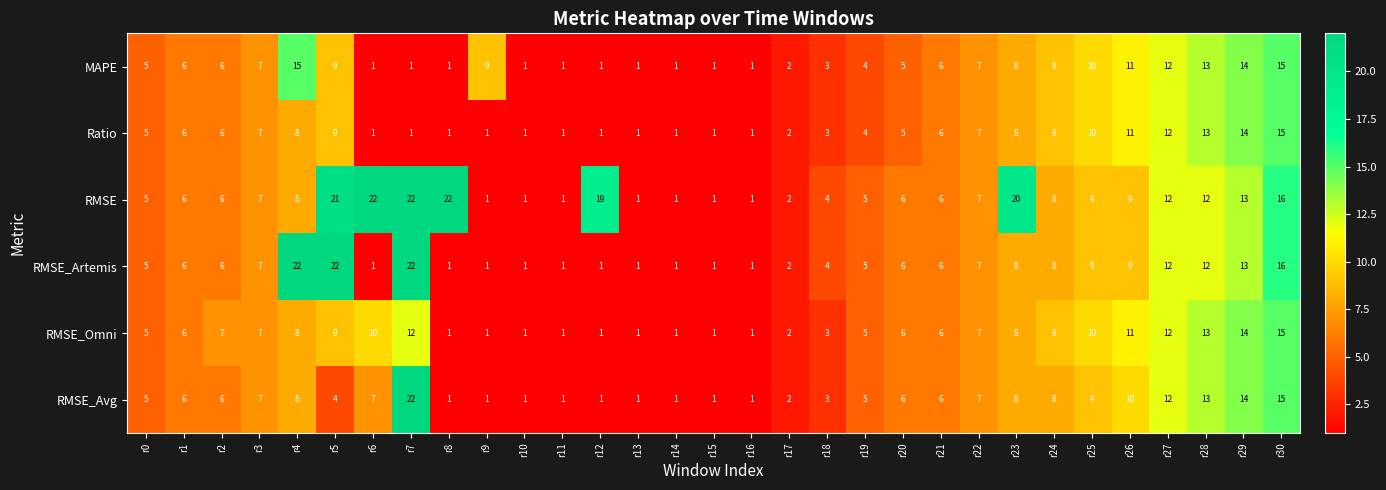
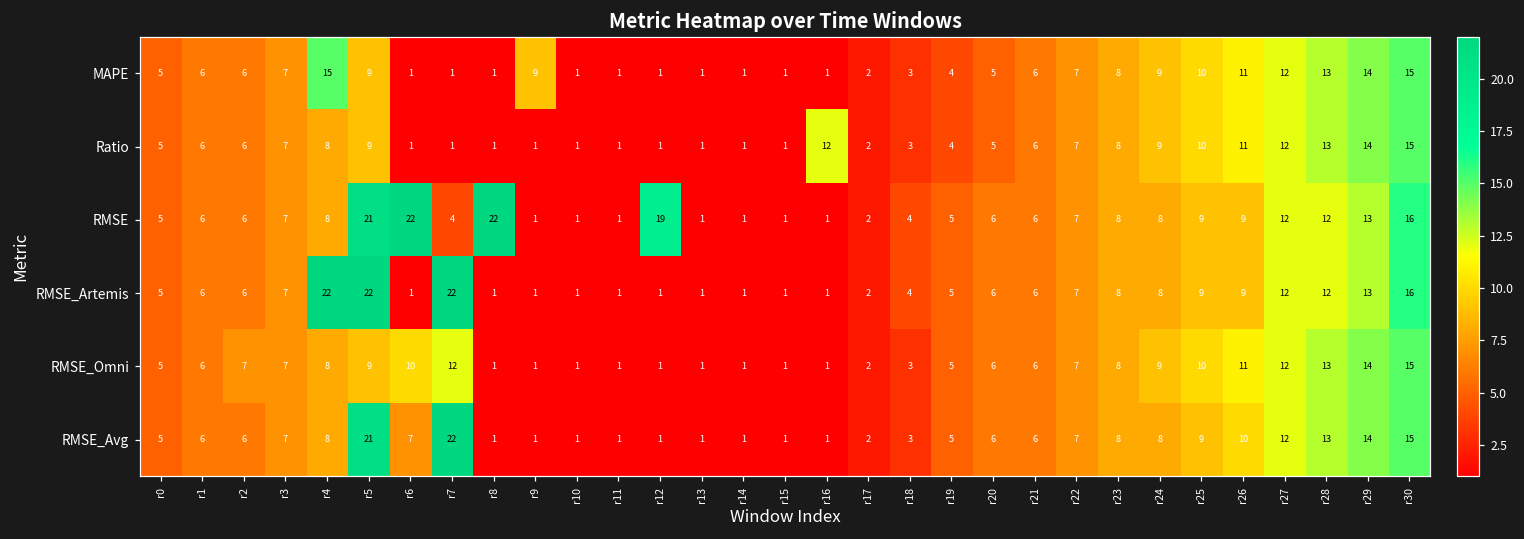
Ratio, r16: 1 -> 12
RMSE, r7: 22 -> 4
RMSE, r23: 20 -> 8
RMSE_Avg, r5: 4 -> 21
